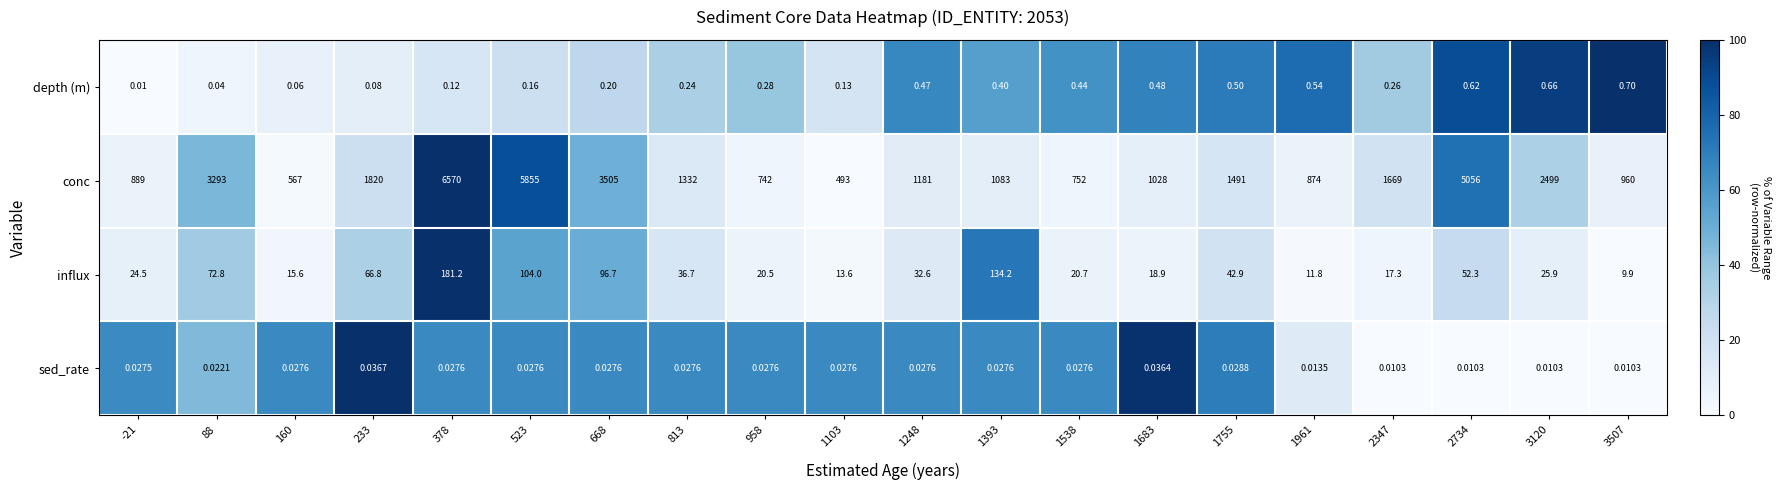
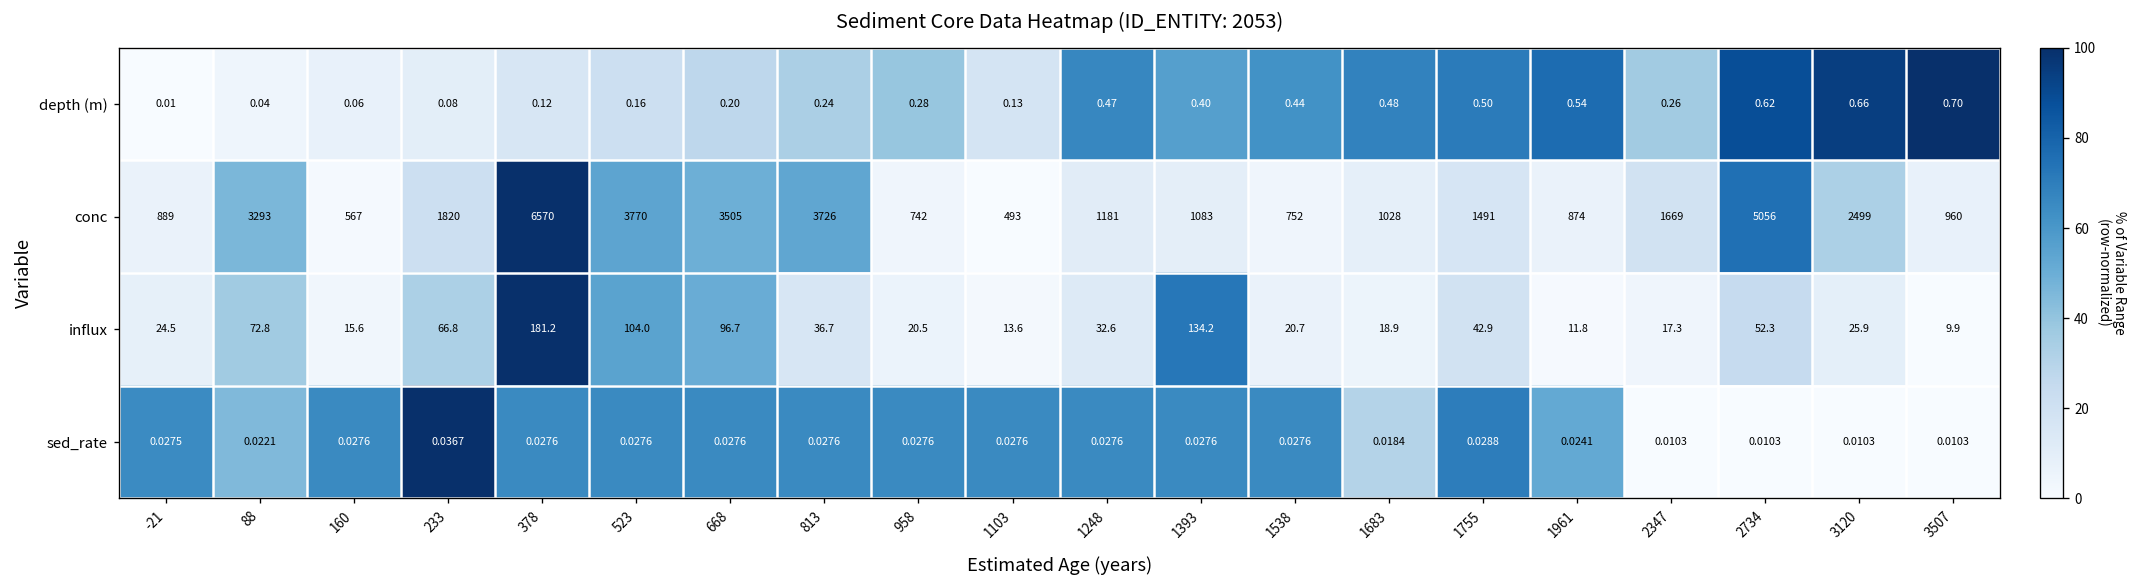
conc, 523: 5855 -> 3770
conc, 813: 1332 -> 3726
sed_rate, 1683: 0.0364 -> 0.0184
sed_rate, 1961: 0.0135 -> 0.0241
